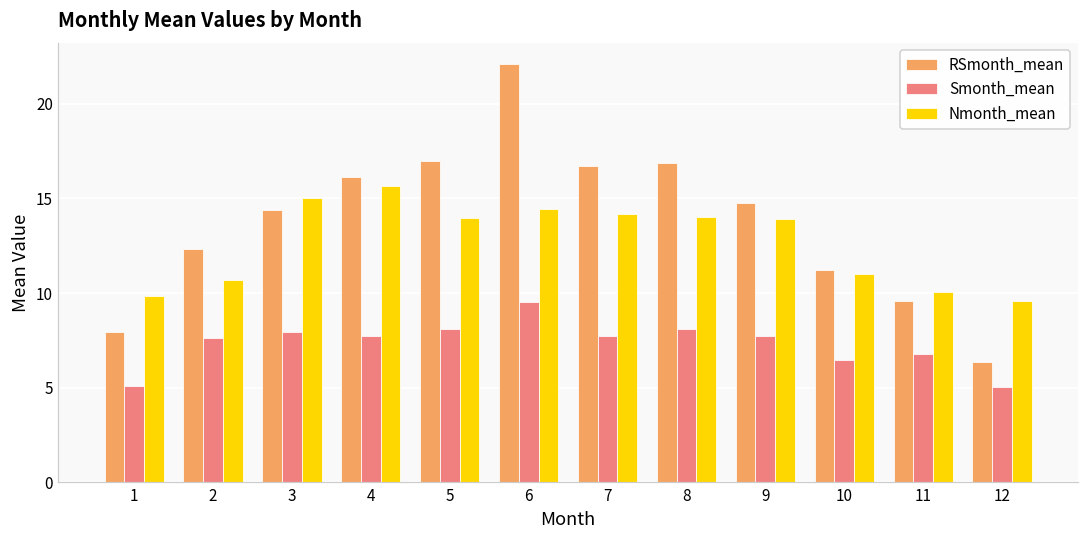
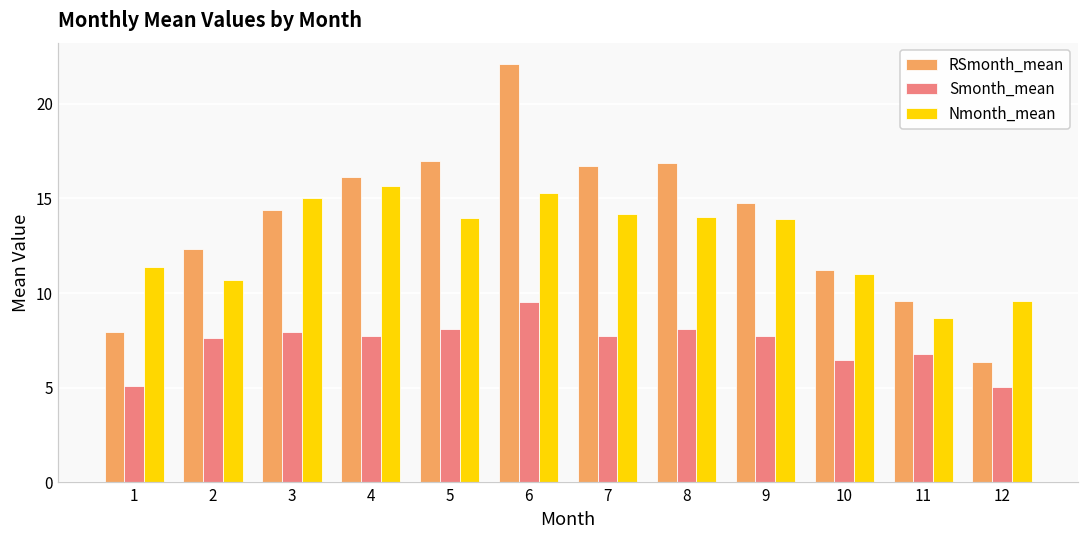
Nmonth_mean, 1: 9.8 -> 11.4
Nmonth_mean, 6: 14.4 -> 15.3
Nmonth_mean, 11: 10.0 -> 8.7
